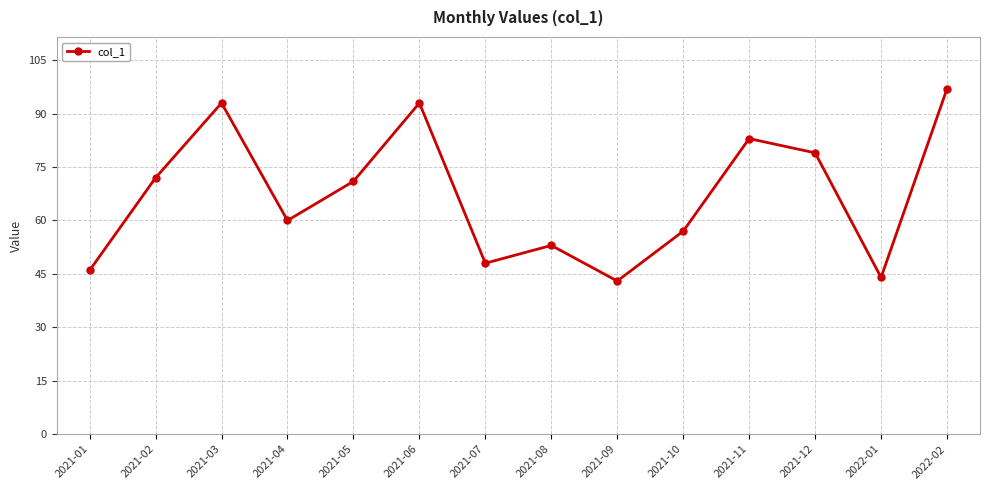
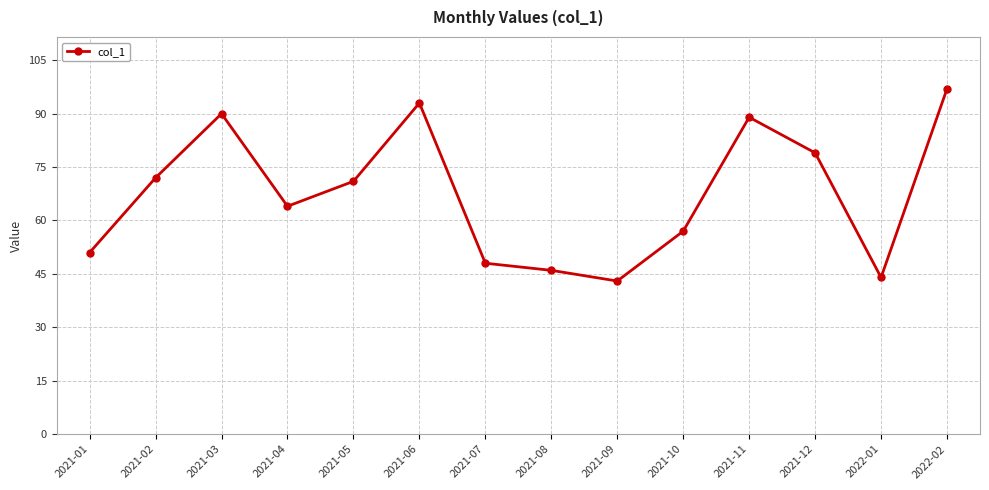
2021-01: 46 -> 51
2021-03: 93 -> 90
2021-04: 60 -> 64
2021-08: 53 -> 46
2021-11: 83 -> 89
